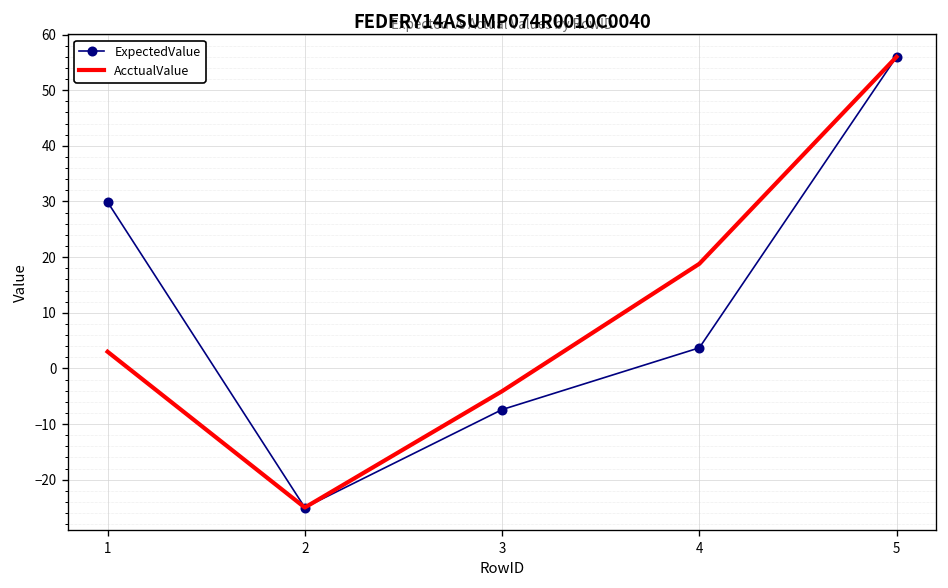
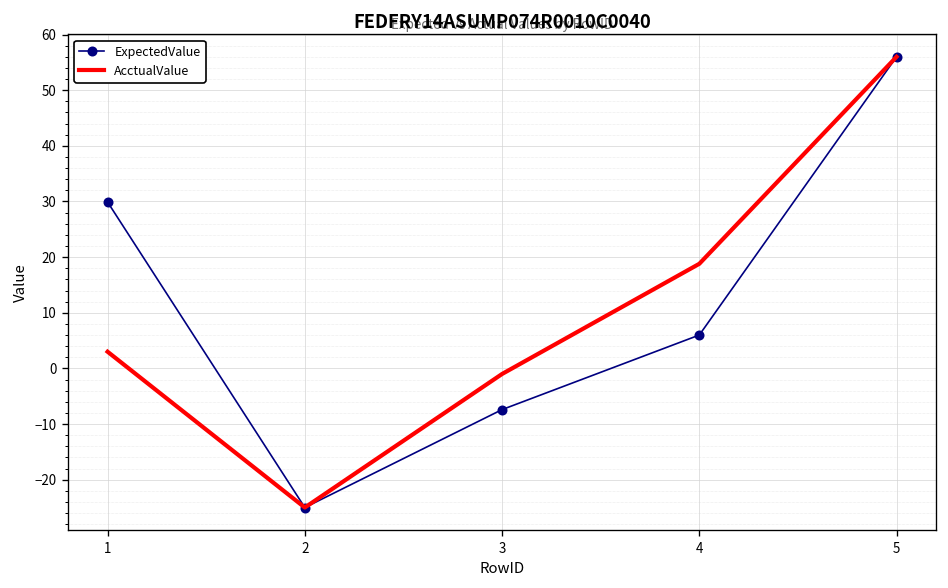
AcctualValue, 3: -4 -> -1
ExpectedValue, 4: 4 -> 6
